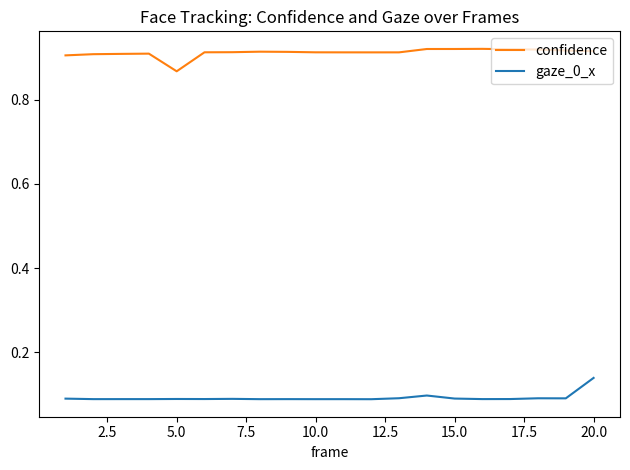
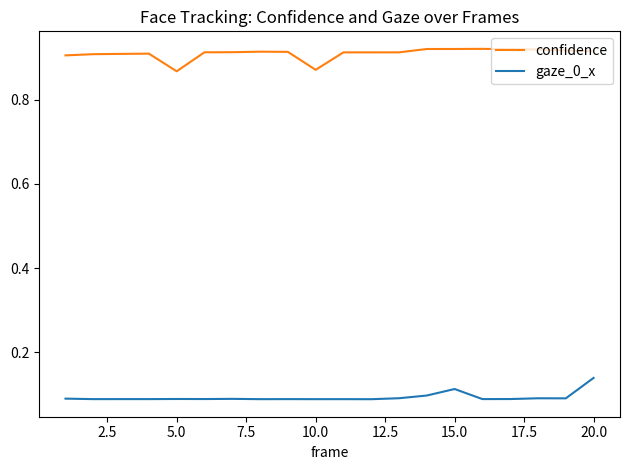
confidence, 10.0: 0.91 -> 0.87
gaze_0_x, 15.0: 0.09 -> 0.11
